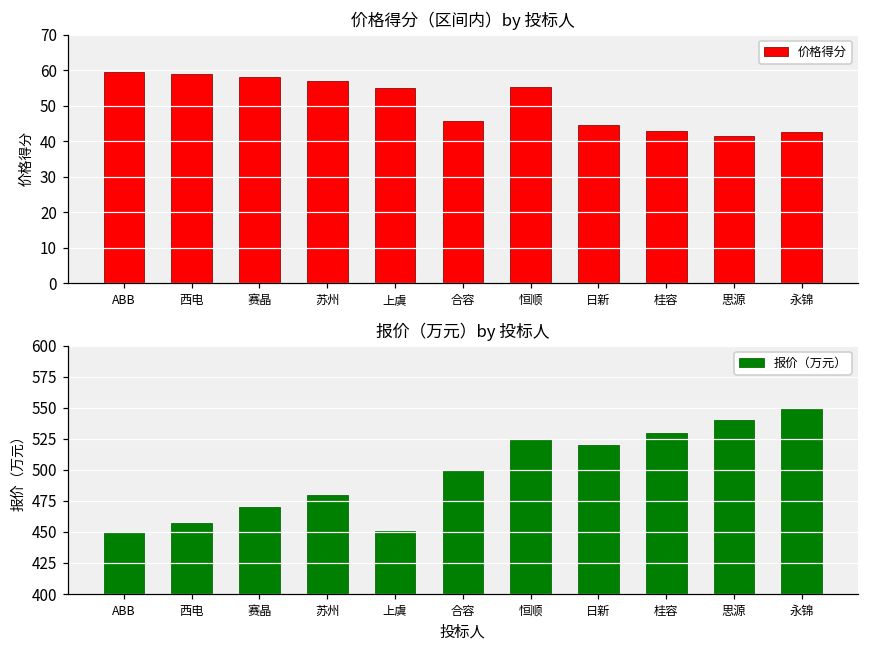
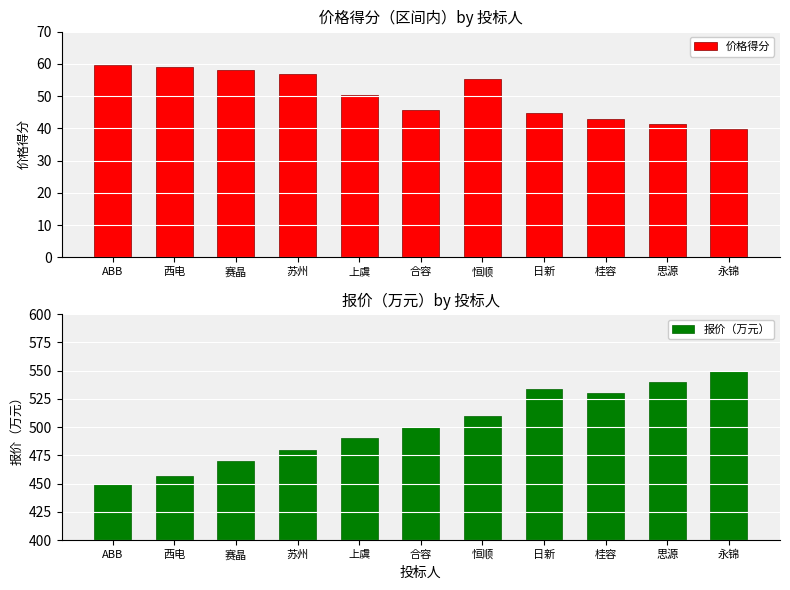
价格得分（区间内）by 投标人, 上虞: 55 -> 50
价格得分（区间内）by 投标人, 永锦: 42 -> 40
报价（万元）by 投标人, 上虞: 451 -> 490
报价（万元）by 投标人, 恒顺: 525 -> 510
报价（万元）by 投标人, 日新: 520 -> 534
